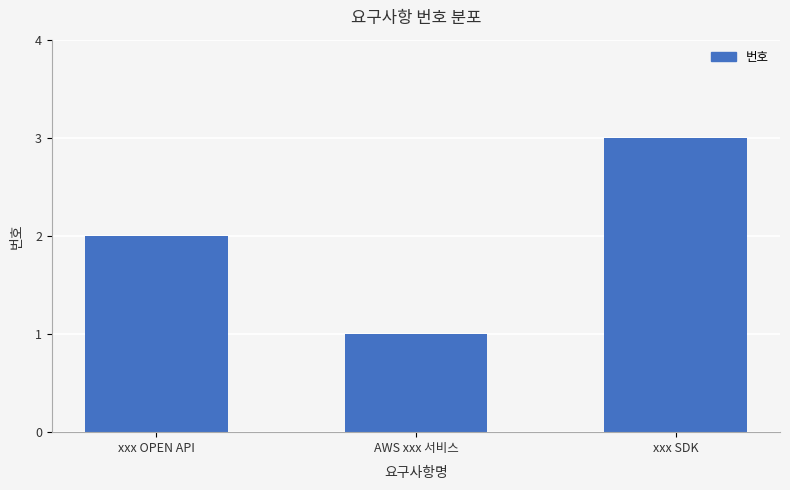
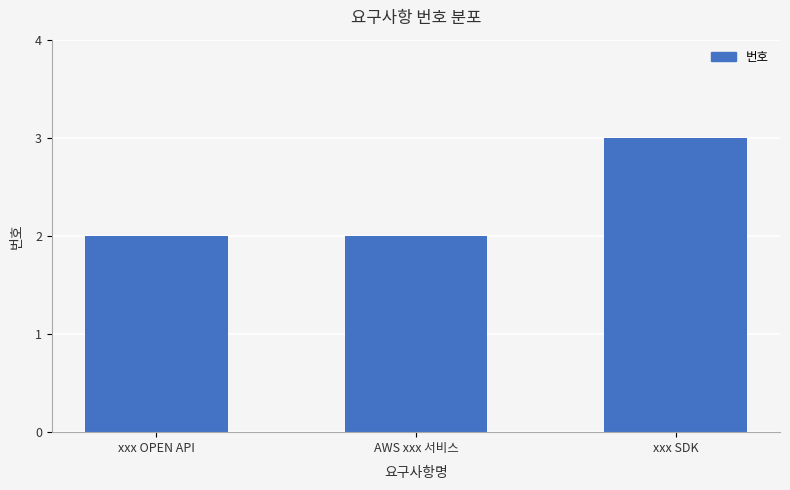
AWS xxx 서비스: 1 -> 2
